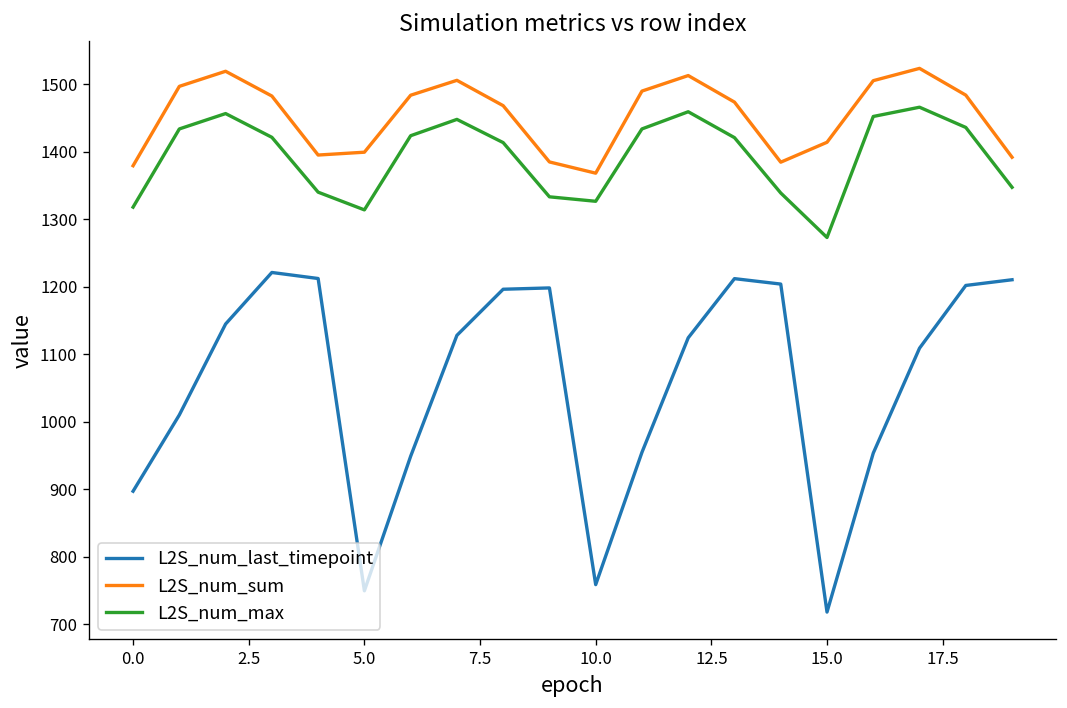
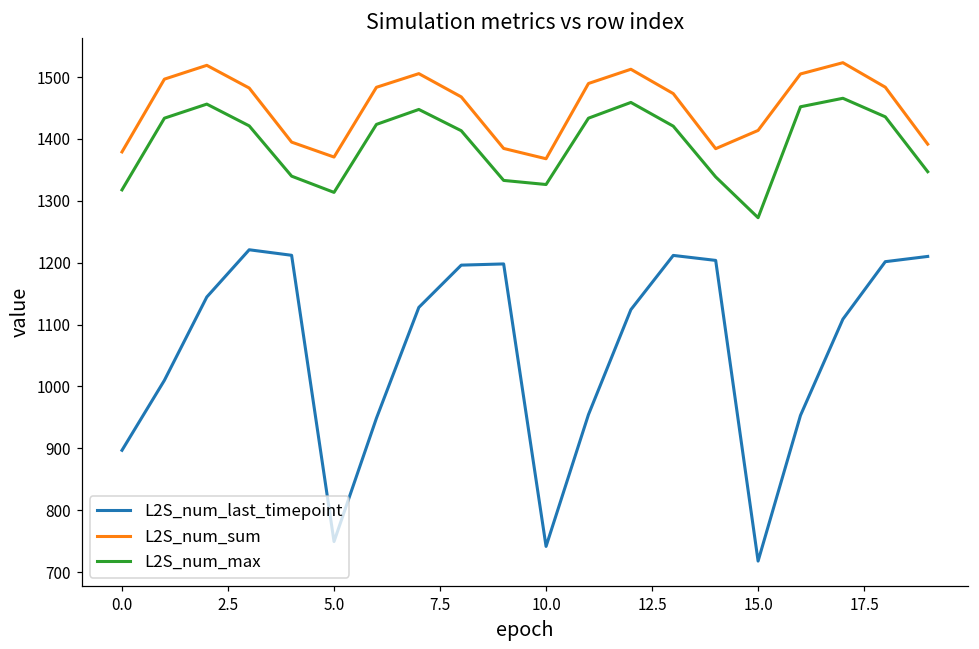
L2S_num_sum, 5.0: 1400 -> 1370
L2S_num_last_timepoint, 10.0: 760 -> 740
